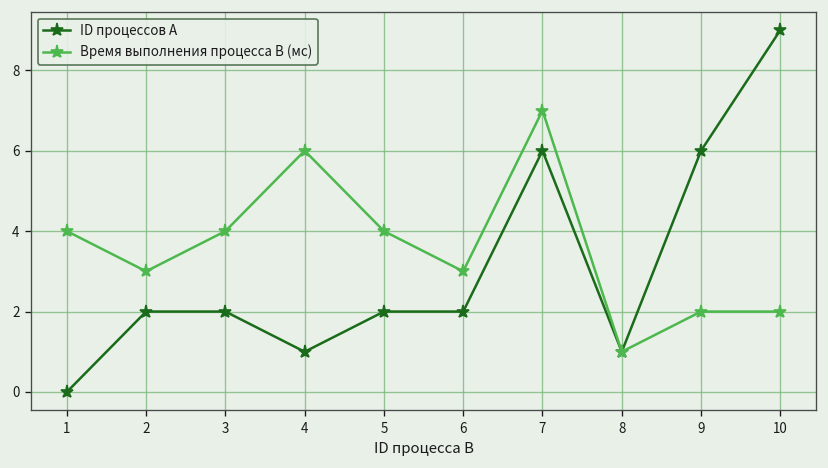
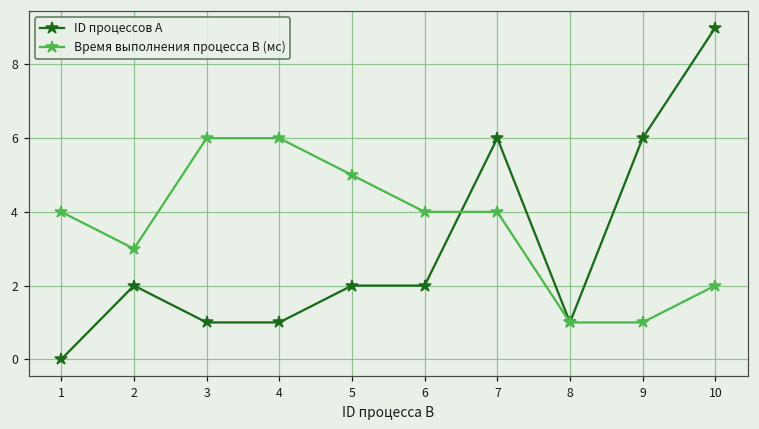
ID процессов A, 3: 2 -> 1
Время выполнения процесса B (мс), 3: 4 -> 6
Время выполнения процесса B (мс), 5: 4 -> 5
Время выполнения процесса B (мс), 6: 3 -> 4
Время выполнения процесса B (мс), 7: 7 -> 4
Время выполнения процесса B (мс), 9: 2 -> 1
